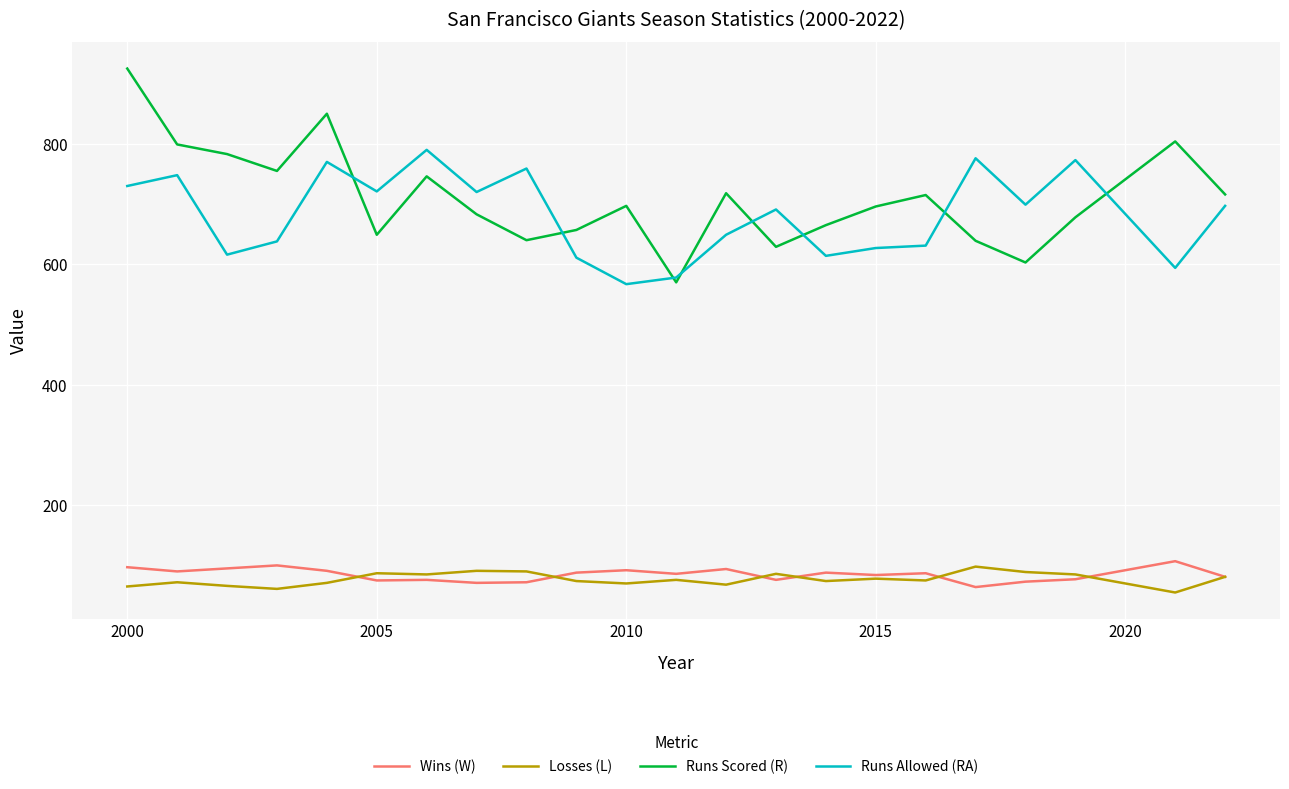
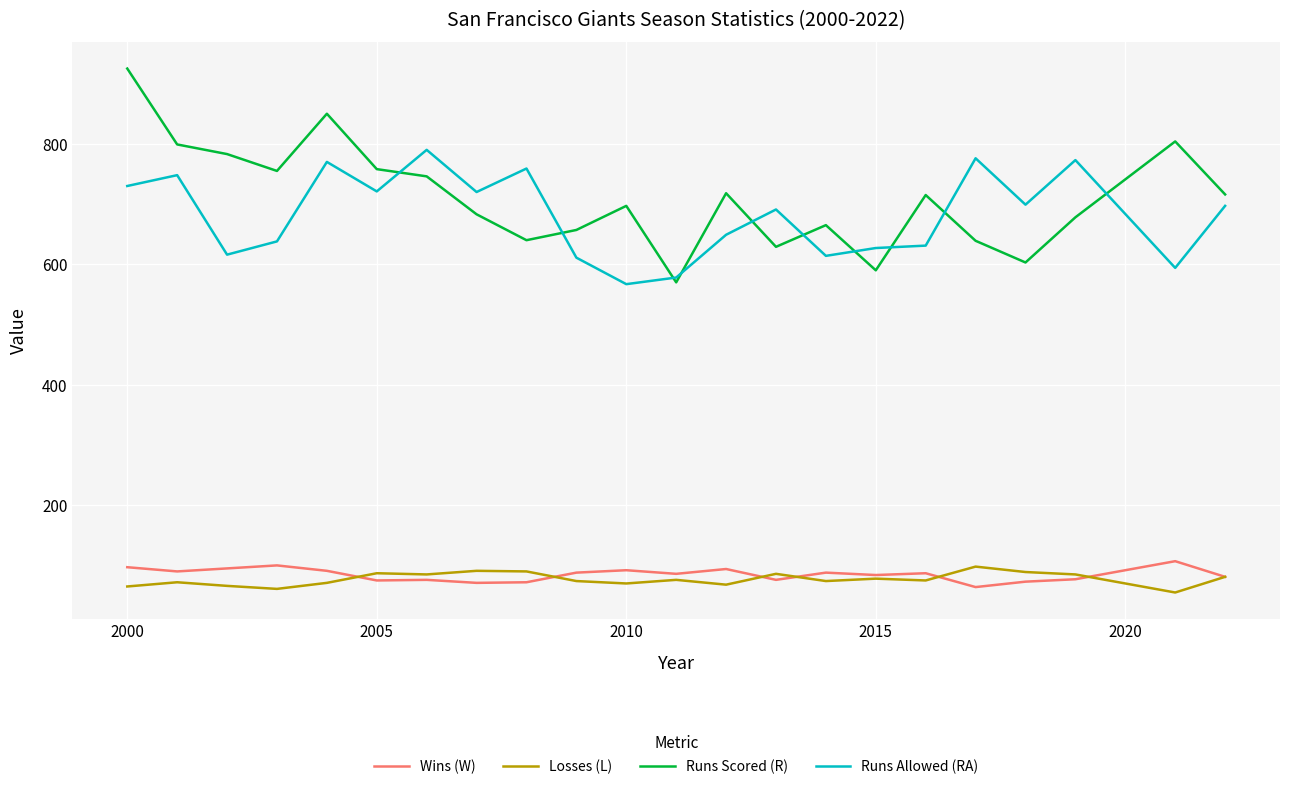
Runs Scored (R), 2005: 650 -> 760
Runs Scored (R), 2015: 700 -> 590
